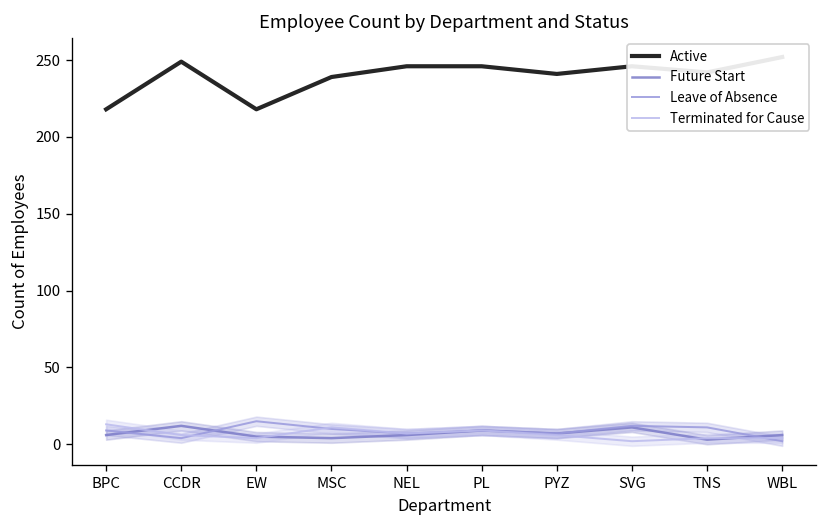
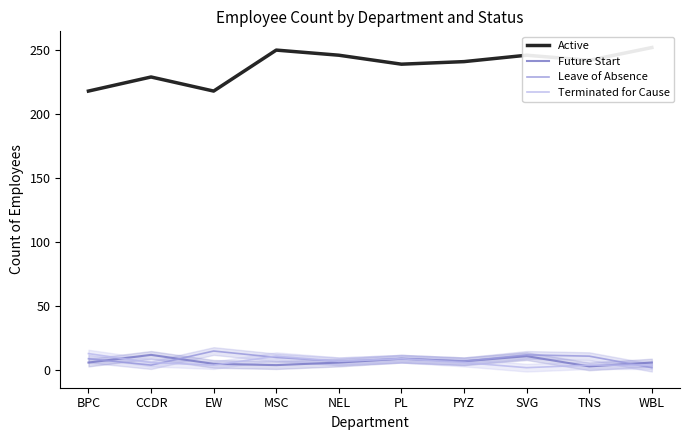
Active, CCDR: 249 -> 229
Active, MSC: 239 -> 250
Active, PL: 246 -> 239
